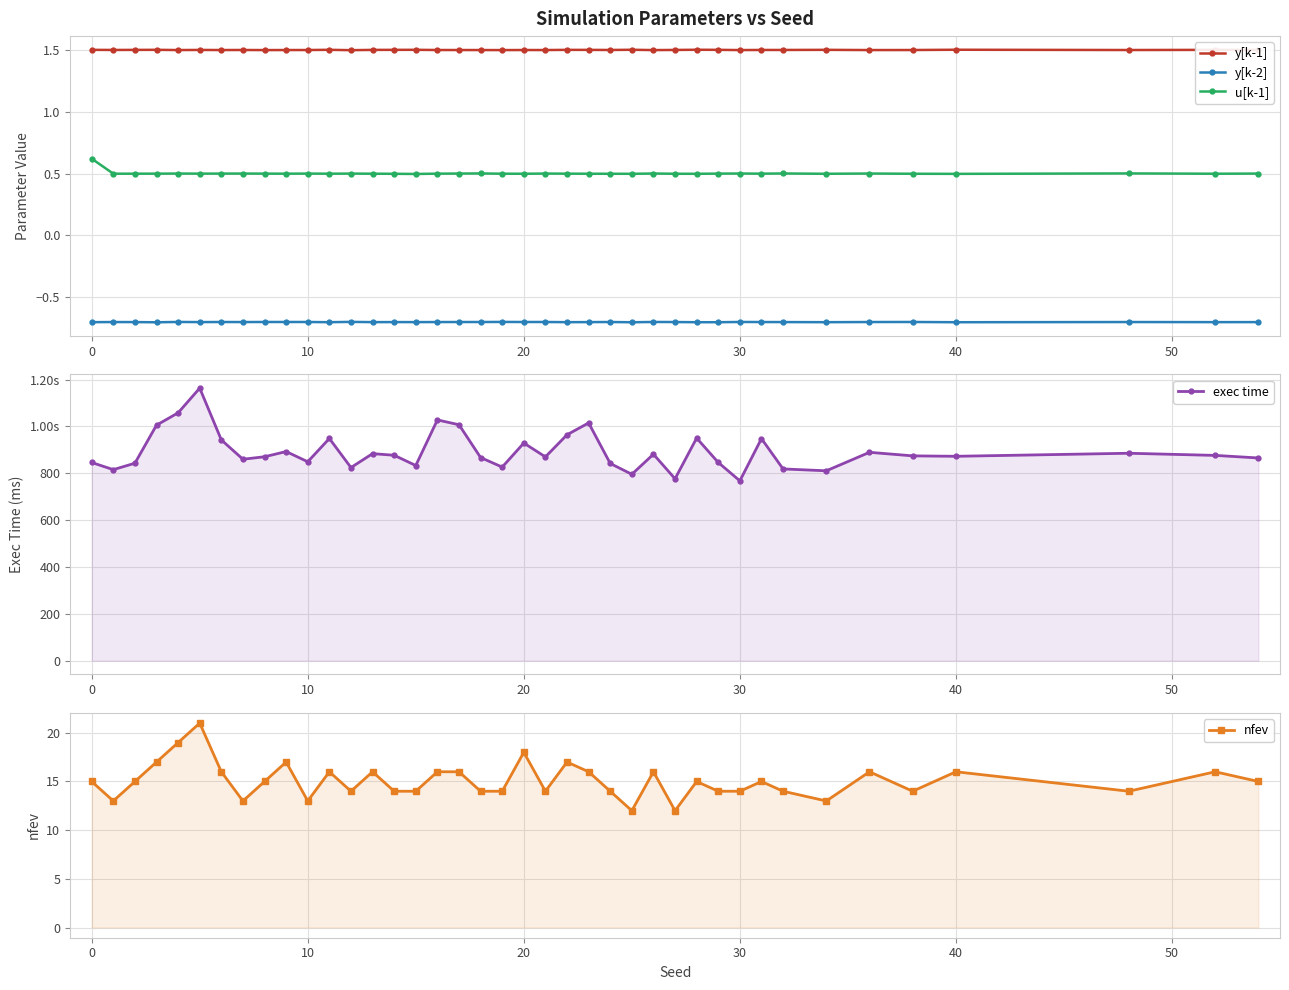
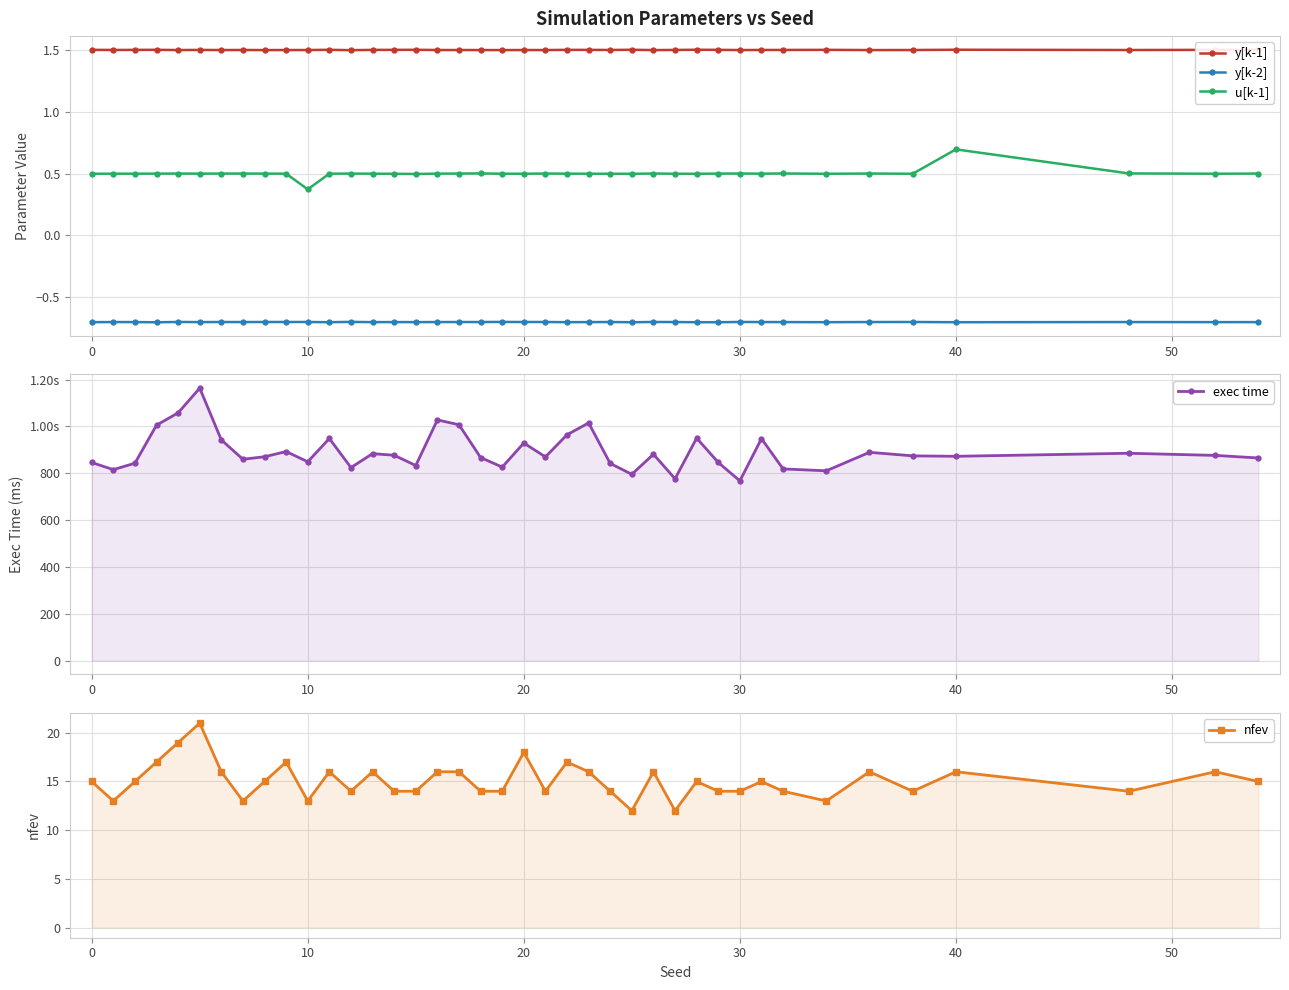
Simulation Parameters vs Seed, u[k-1], 0: 0.62 -> 0.50
Simulation Parameters vs Seed, u[k-1], 10: 0.50 -> 0.37
Simulation Parameters vs Seed, u[k-1], 40: 0.50 -> 0.70
